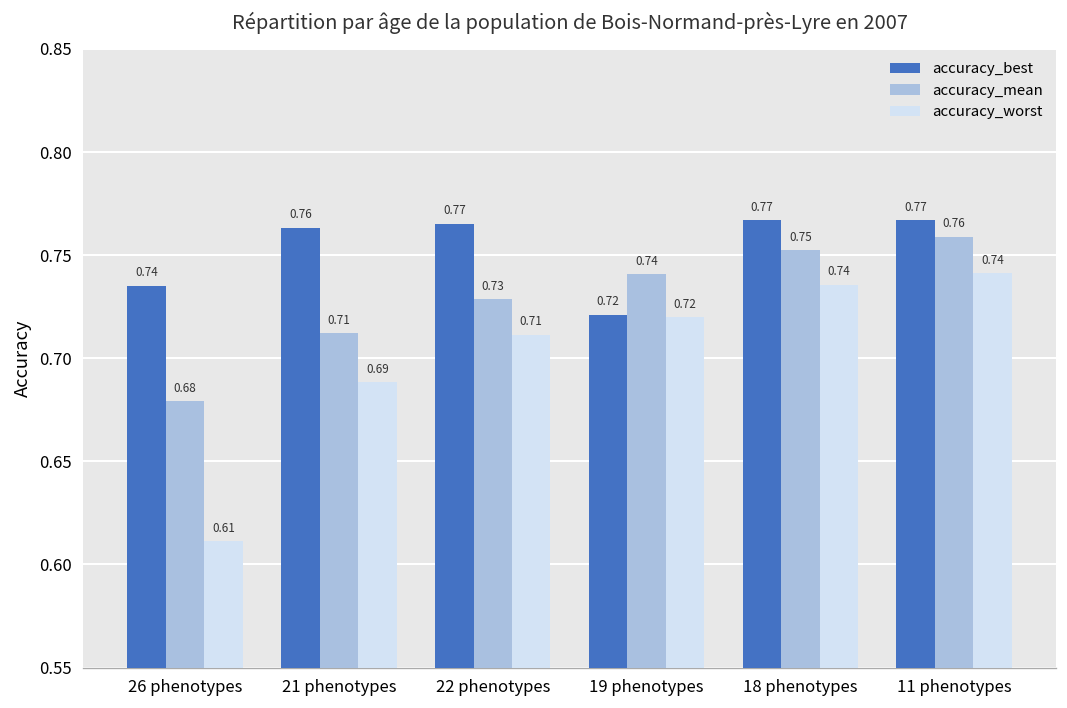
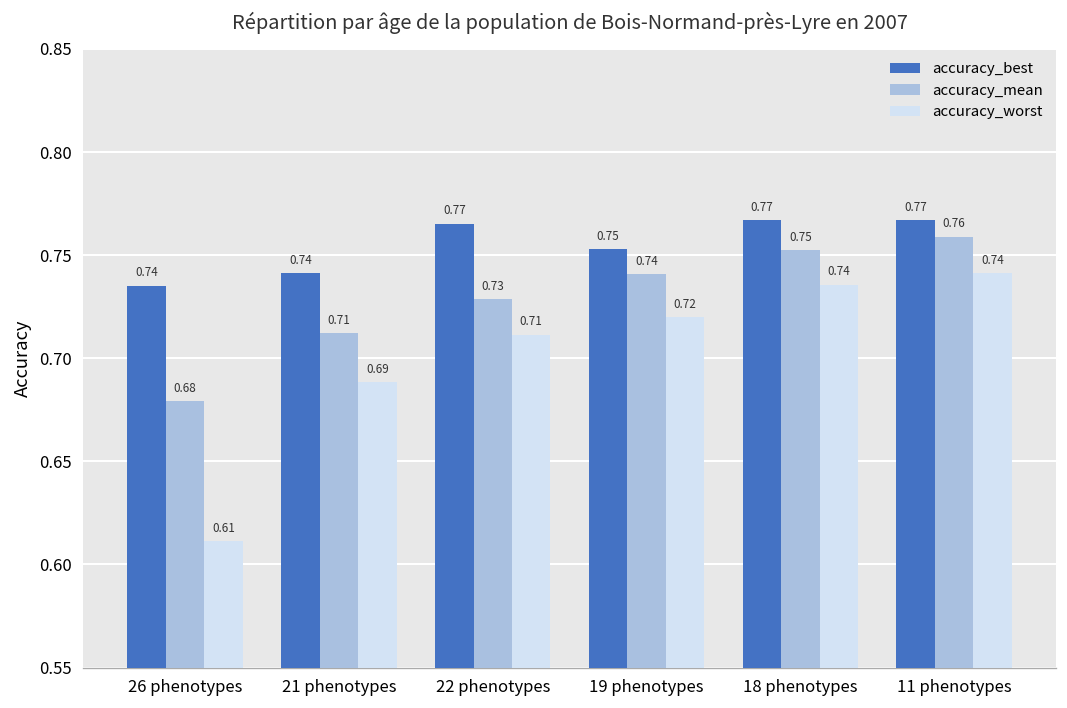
accuracy_best, 21 phenotypes: 0.76 -> 0.74
accuracy_best, 19 phenotypes: 0.72 -> 0.75
